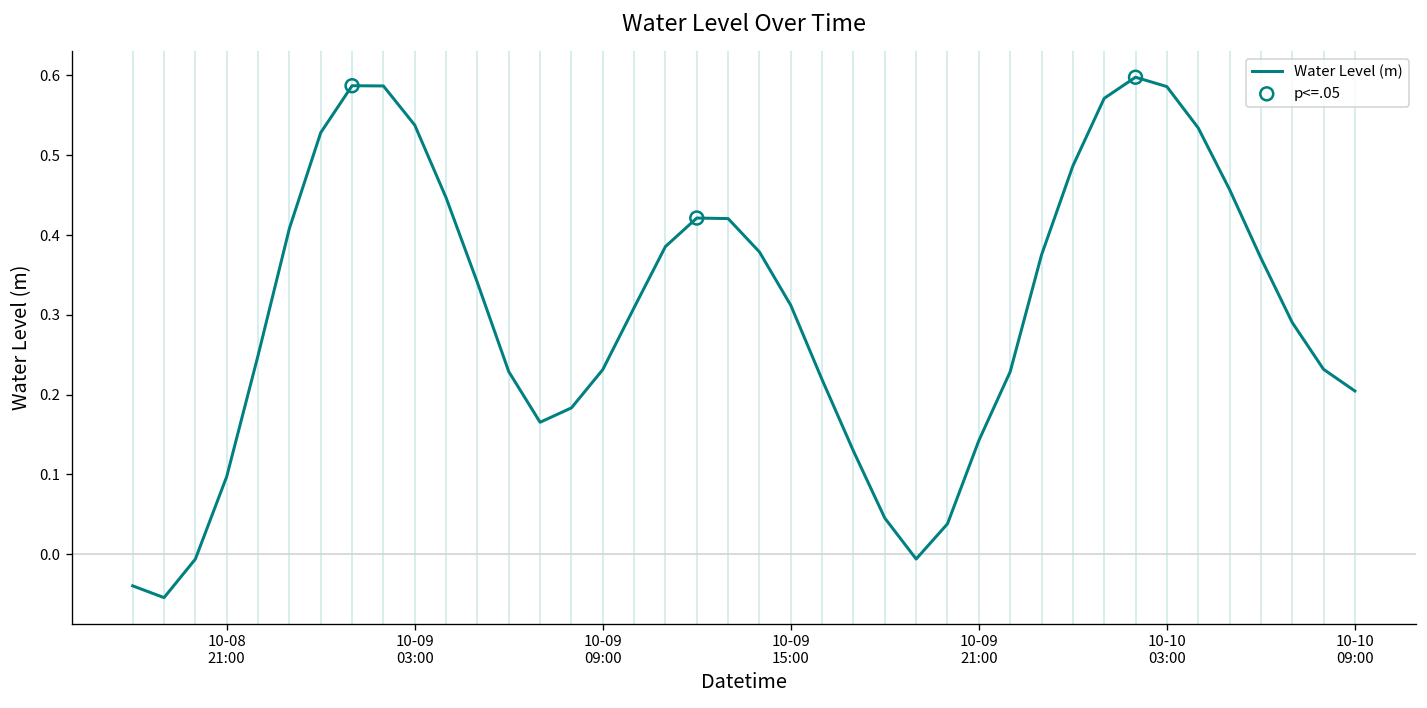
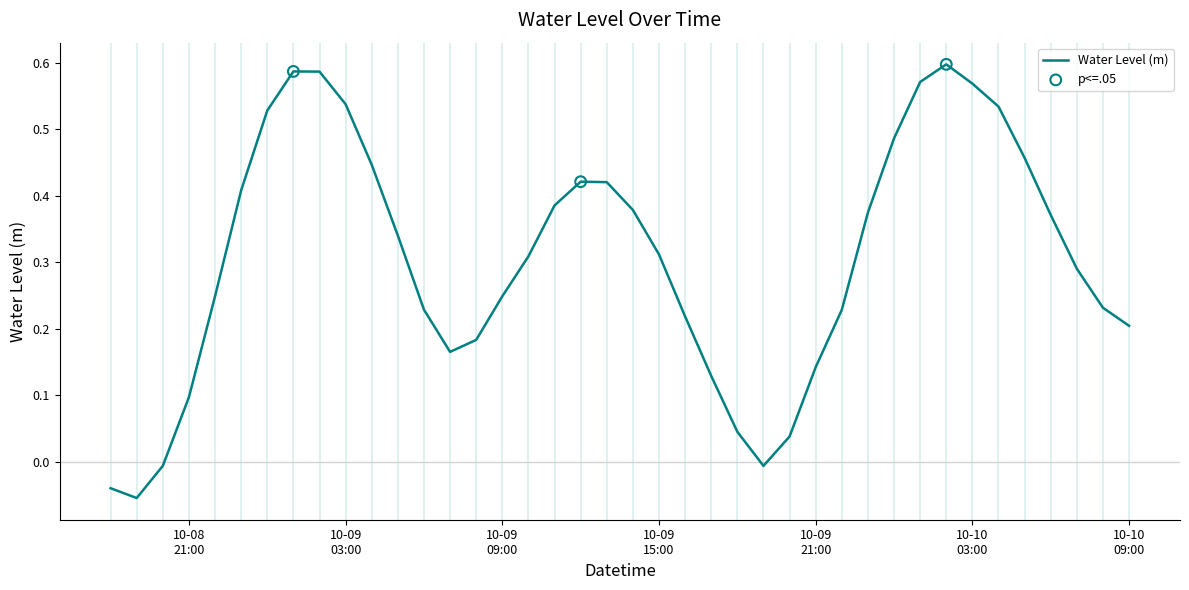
Water Level (m), 10-09 09:00: 0.23 -> 0.25
Water Level (m), 10-10 03:00: 0.59 -> 0.57
